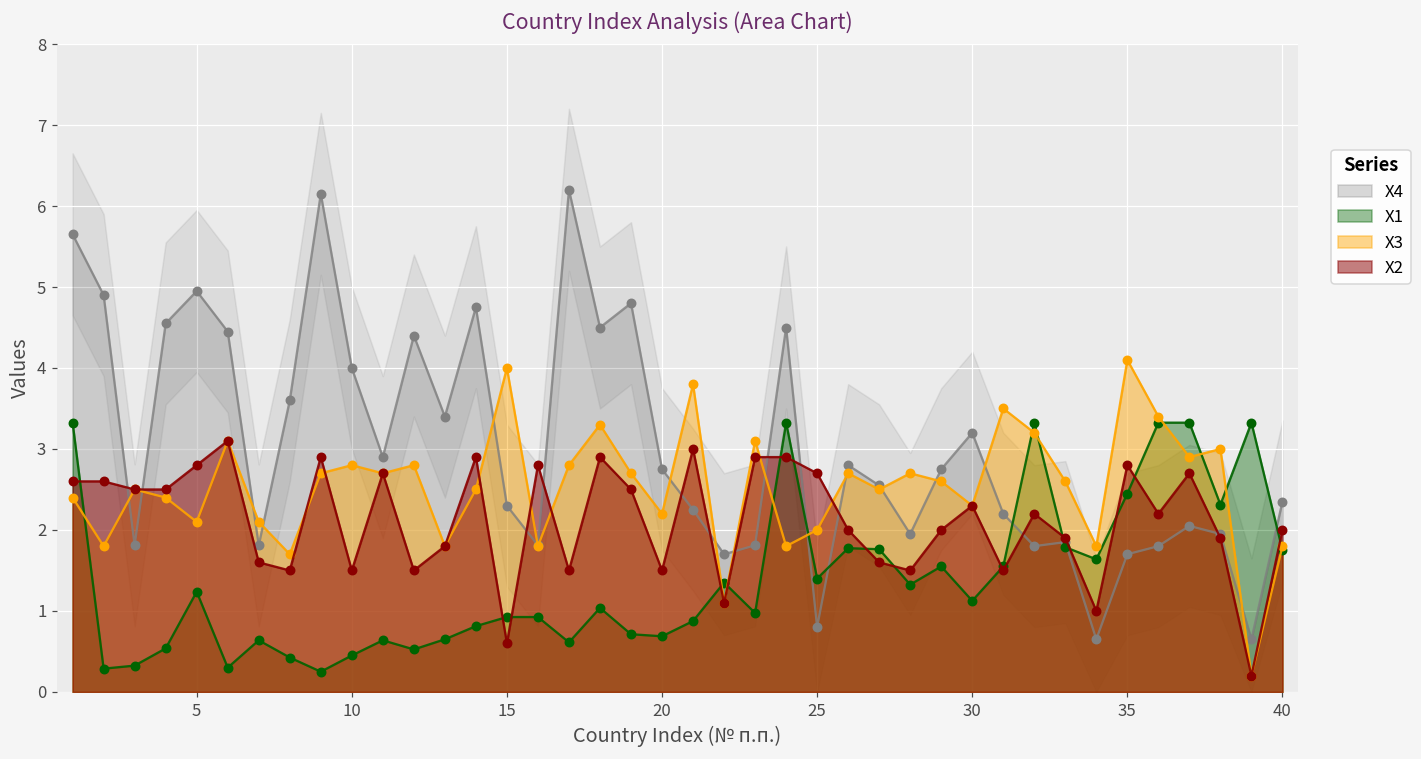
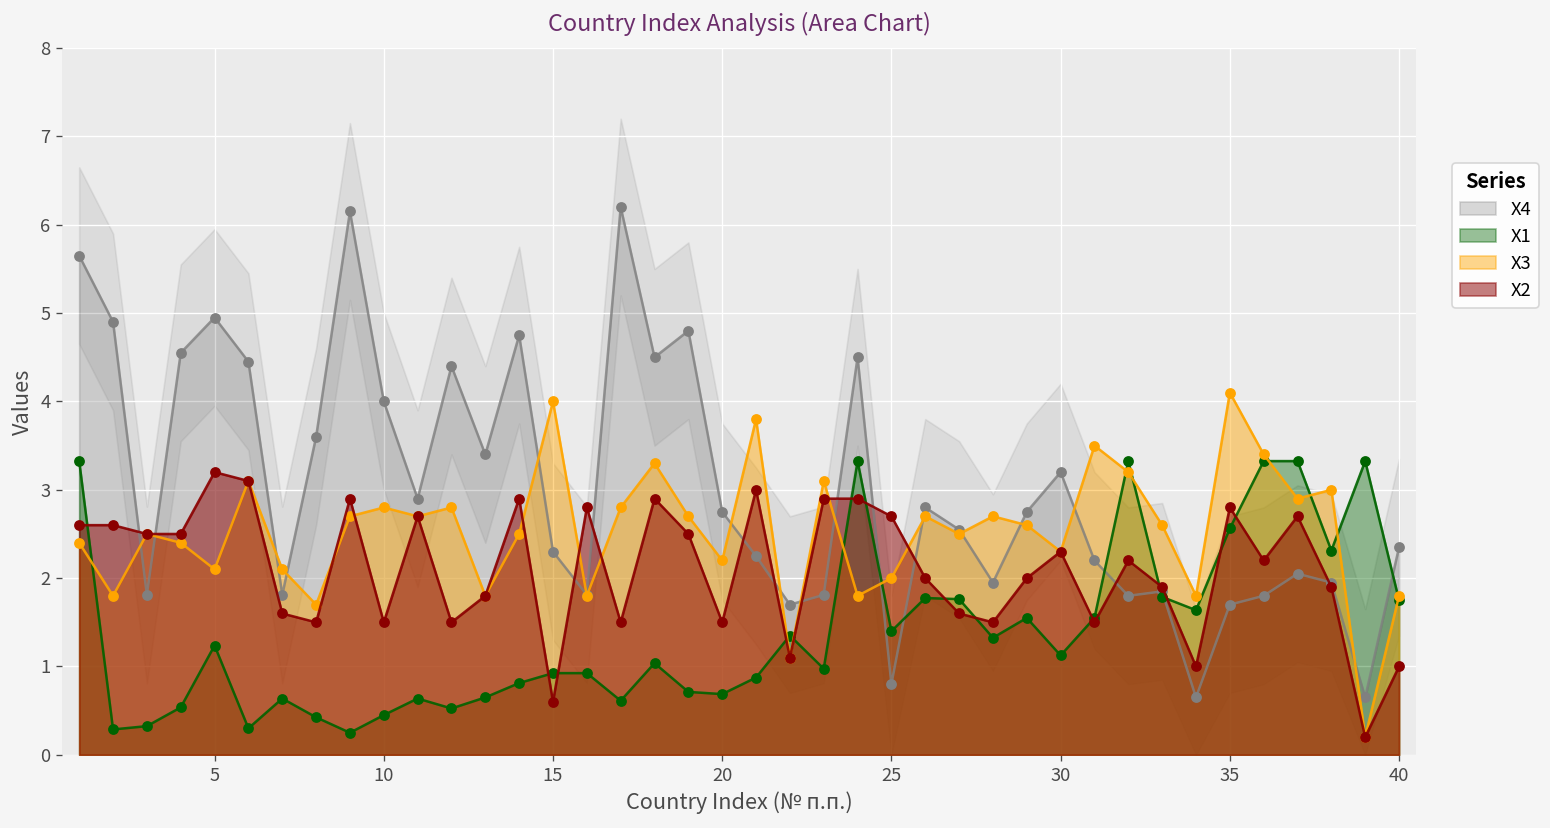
X2, 5: 2.8 -> 3.2
X1, 35: 2.5 -> 2.6
X2, 40: 2 -> 1
